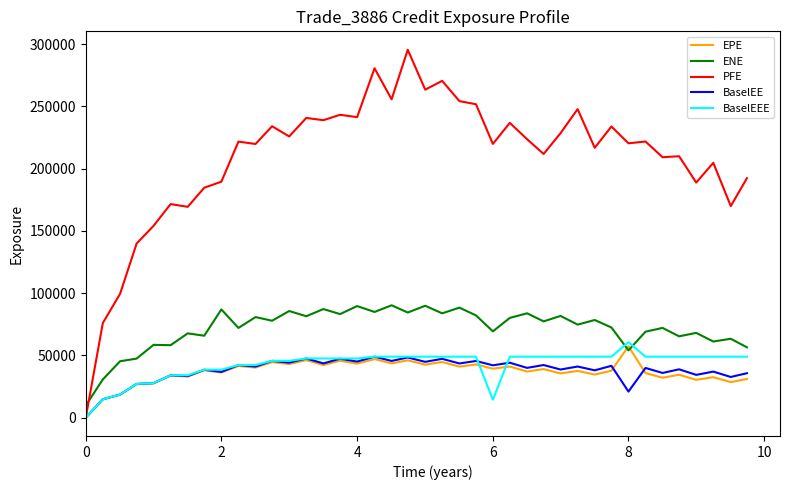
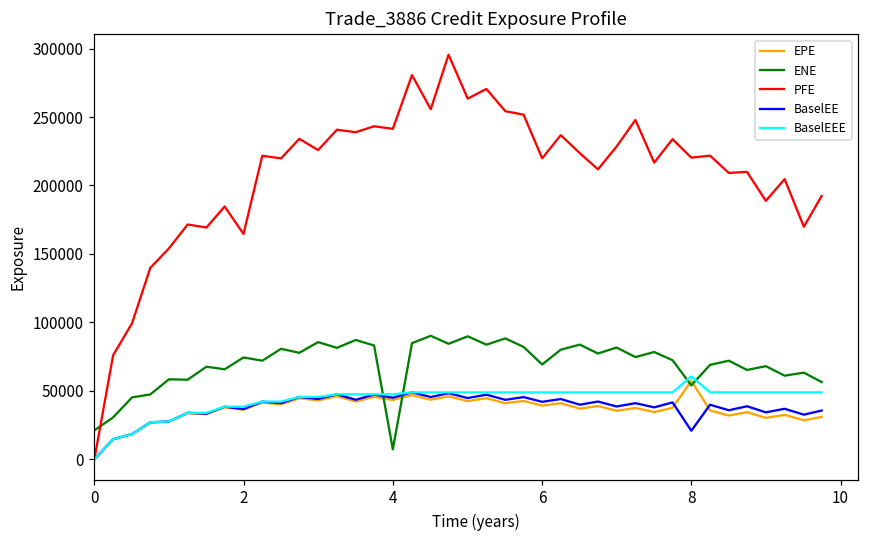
ENE, 0: 10000 -> 21000
ENE, 2: 87000 -> 74000
PFE, 2: 190000 -> 165000
ENE, 4: 90000 -> 7000
BaselEEE, 6: 14000 -> 49000
